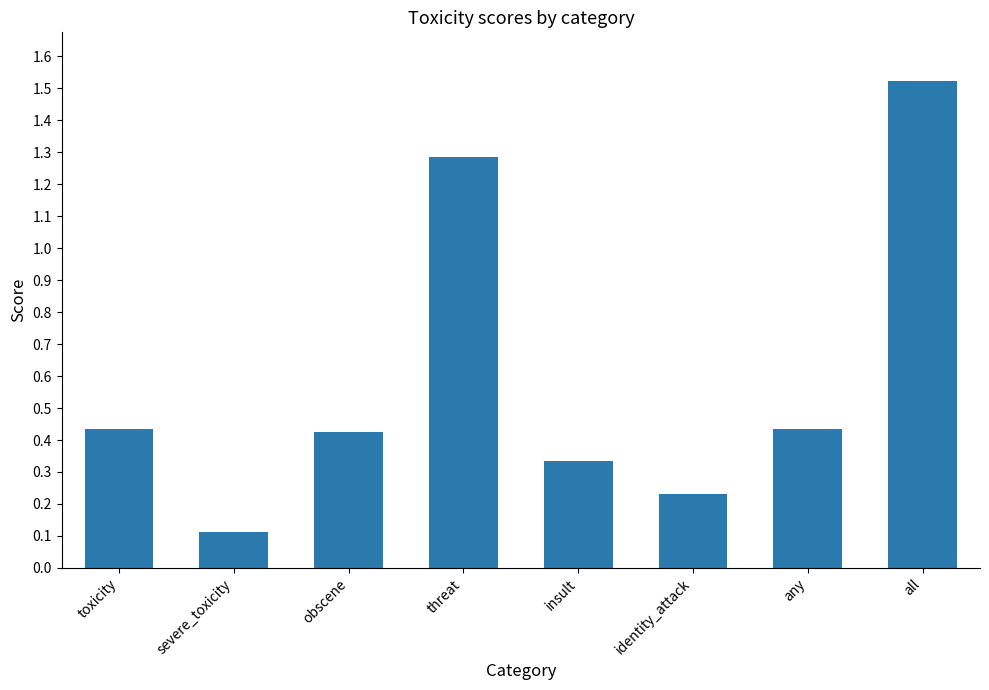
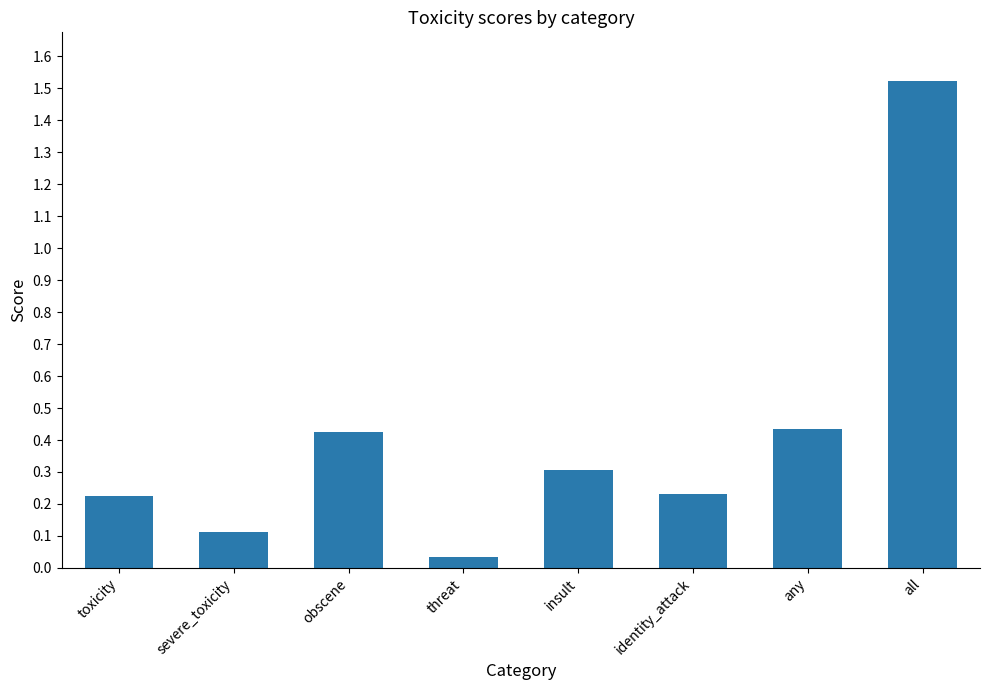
toxicity: 0.43 -> 0.23
threat: 1.29 -> 0.03
insult: 0.33 -> 0.31
